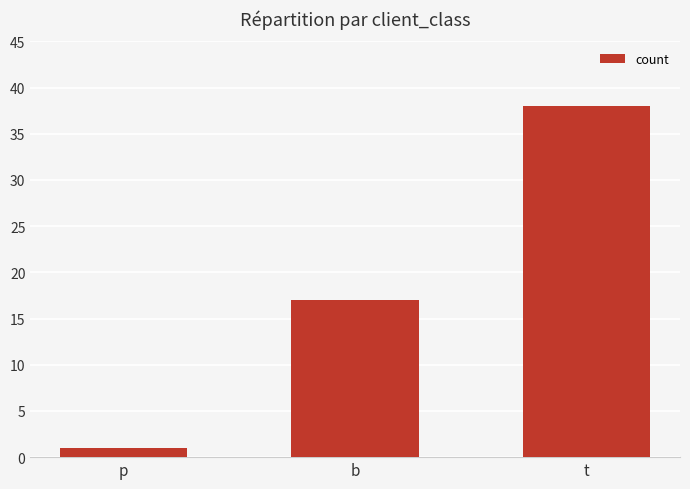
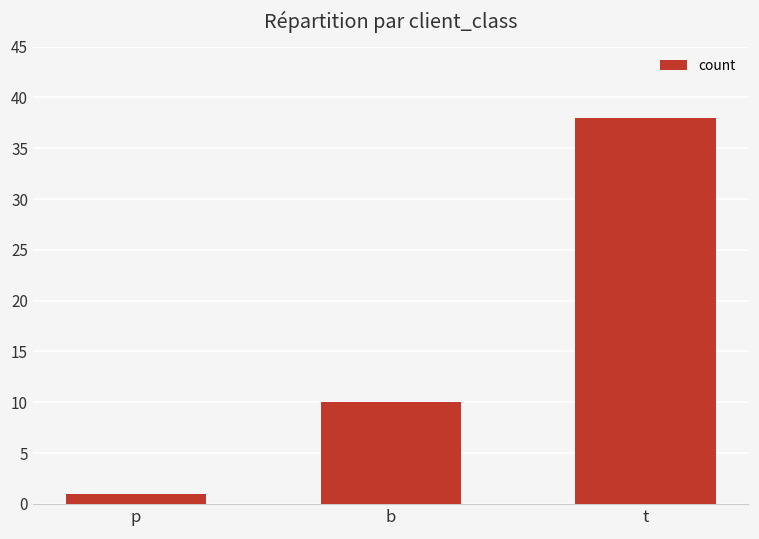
b: 17 -> 10
